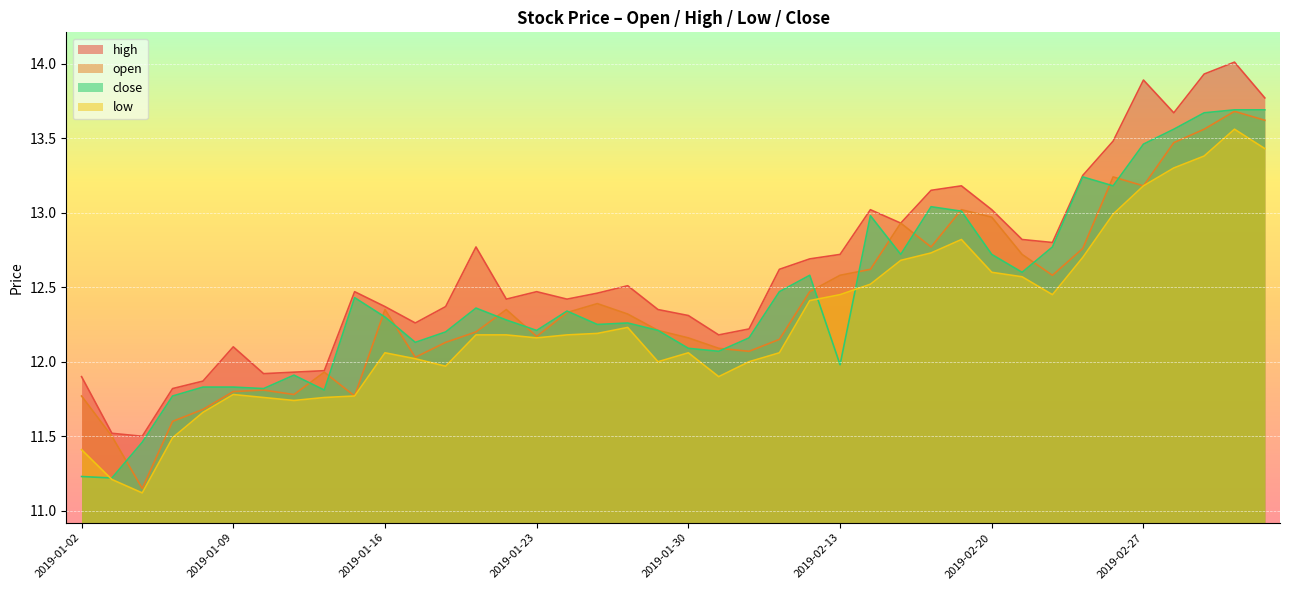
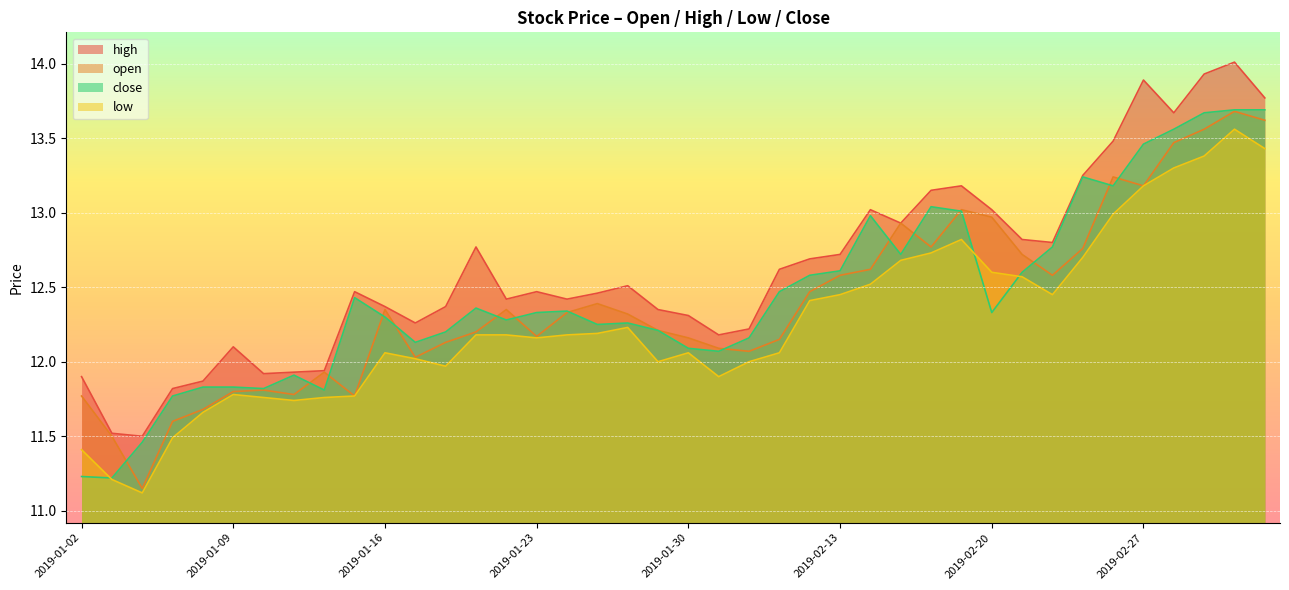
close, 2019-01-23: 12.21 -> 12.33
close, 2019-02-13: 11.98 -> 12.61
close, 2019-02-20: 12.72 -> 12.33
